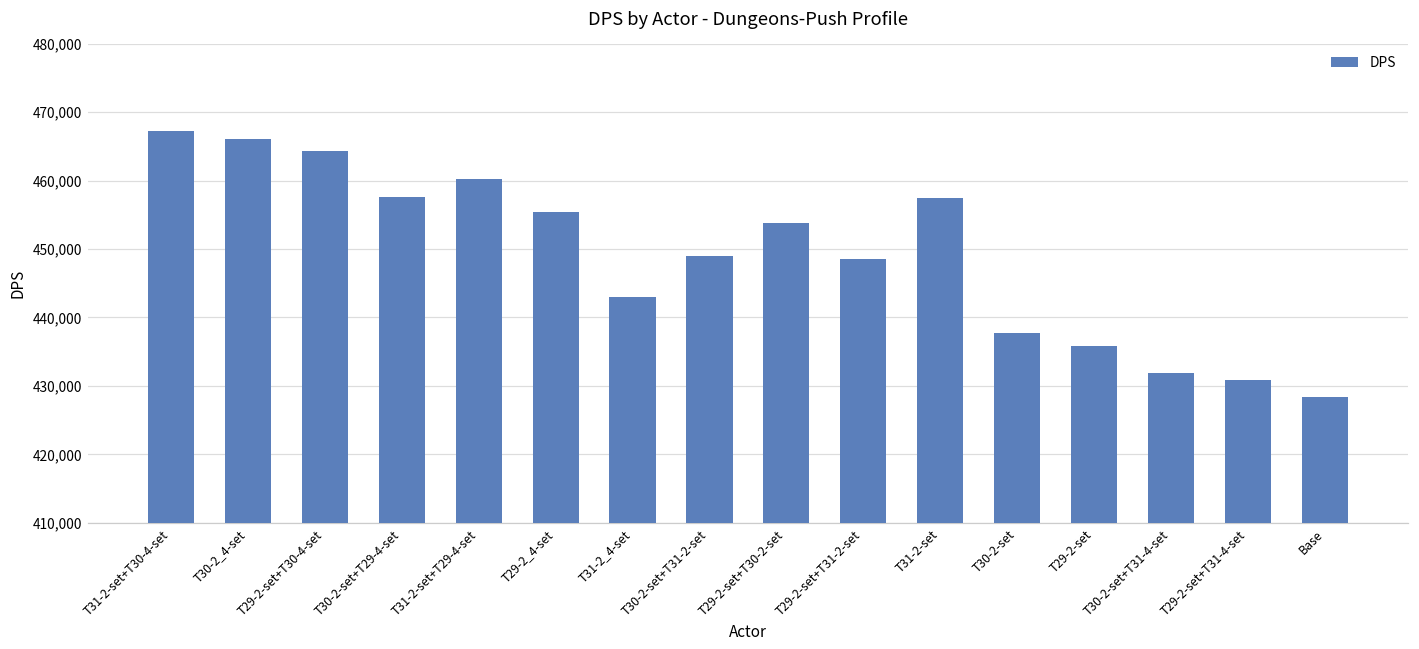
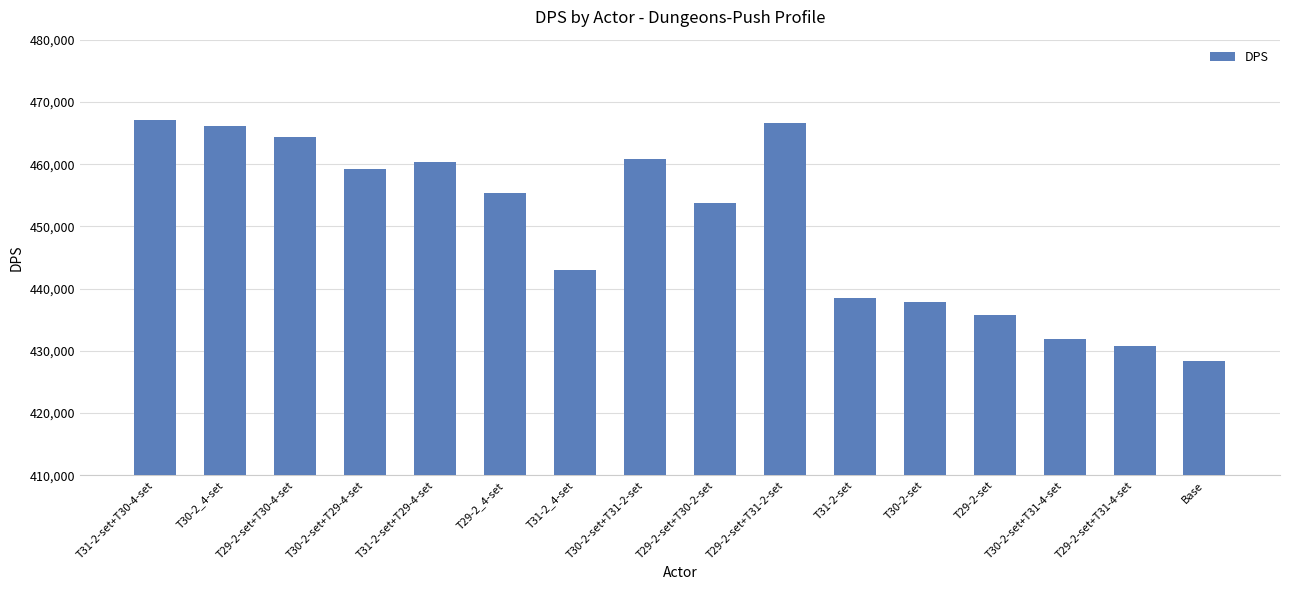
T30-2-set+T29-4-set: 458,000 -> 459,000
T30-2-set+T31-2-set: 449,000 -> 461,000
T29-2-set+T31-2-set: 449,000 -> 467,000
T31-2-set: 457,000 -> 438,000
